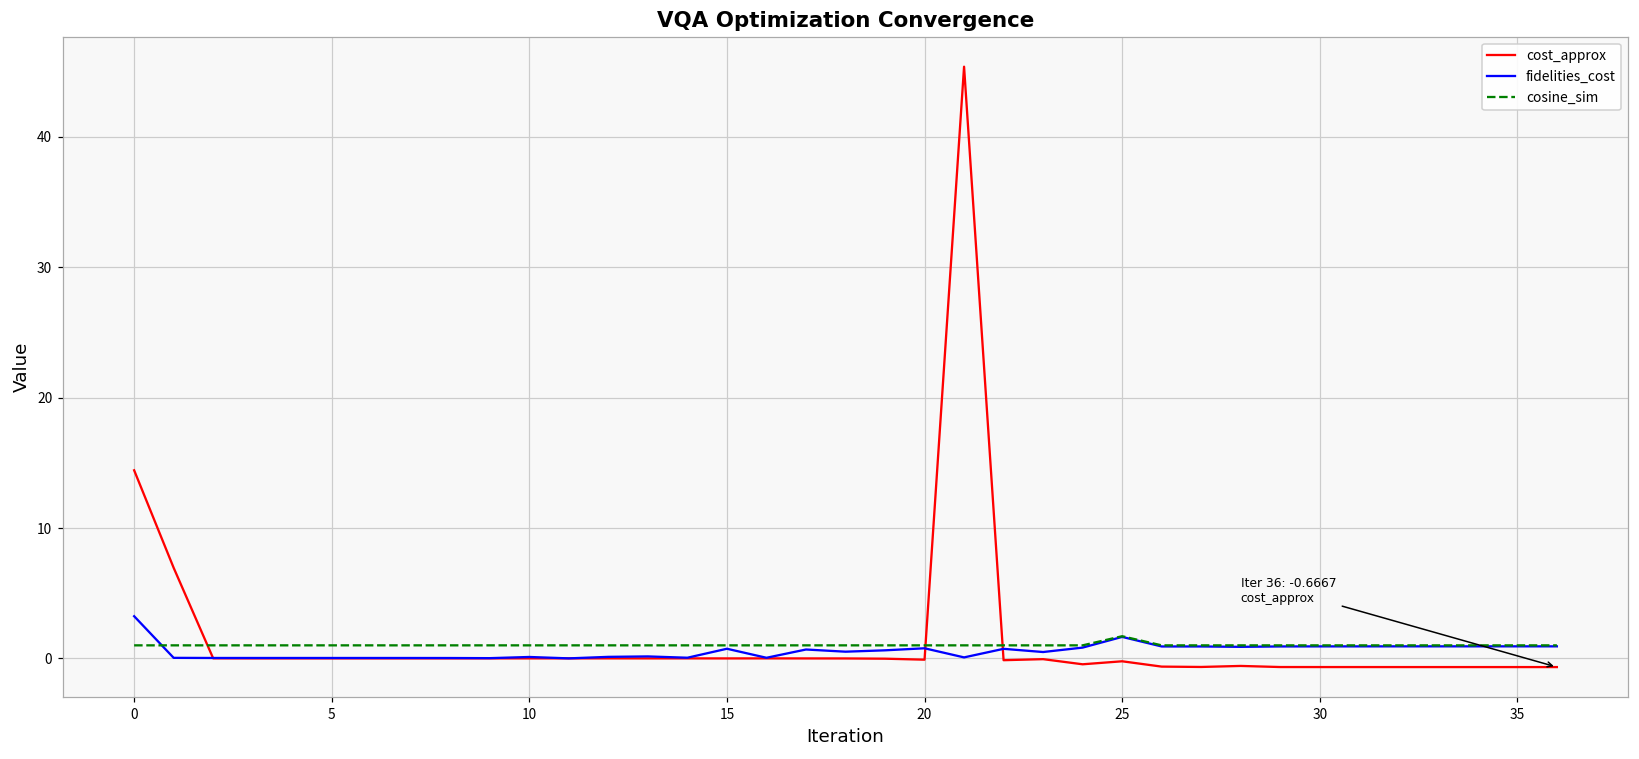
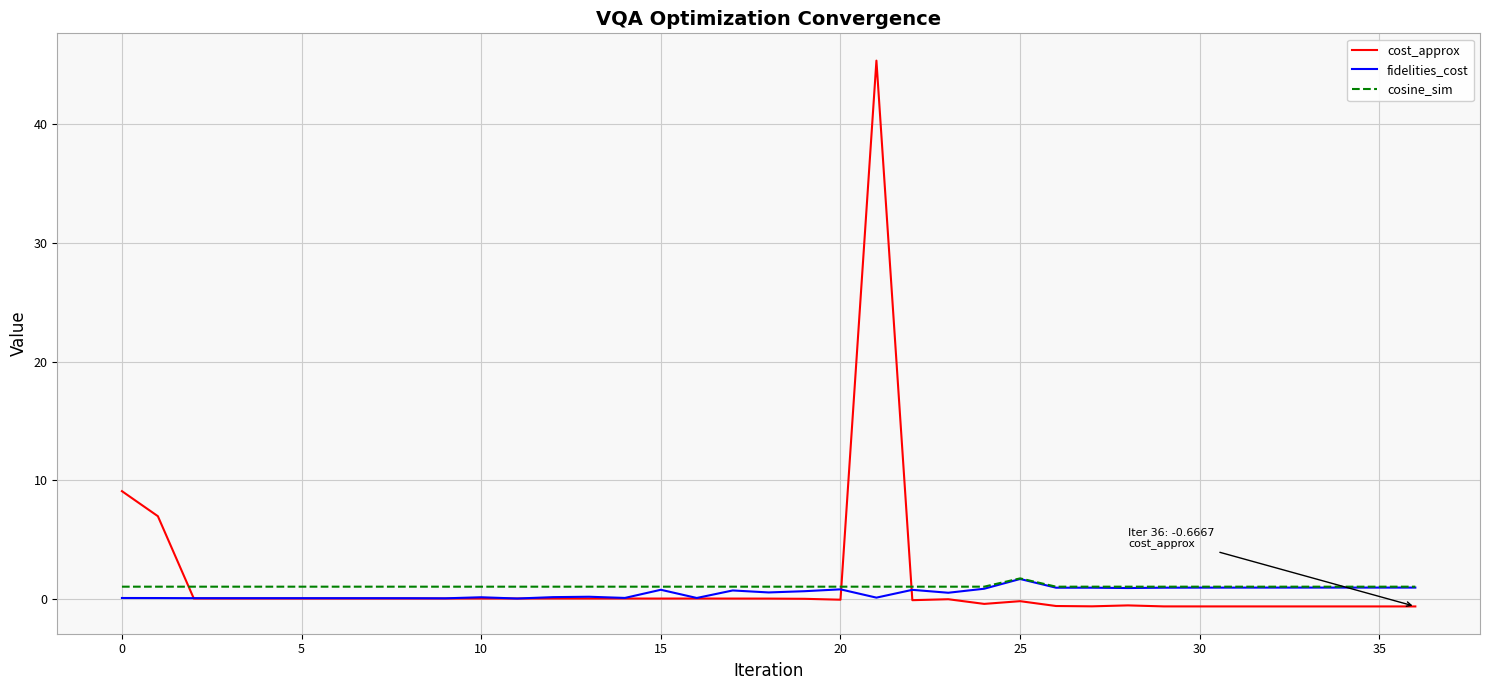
cost_approx, 0: 14.4 -> 9.1
fidelities_cost, 0: 3.2 -> 0.0
